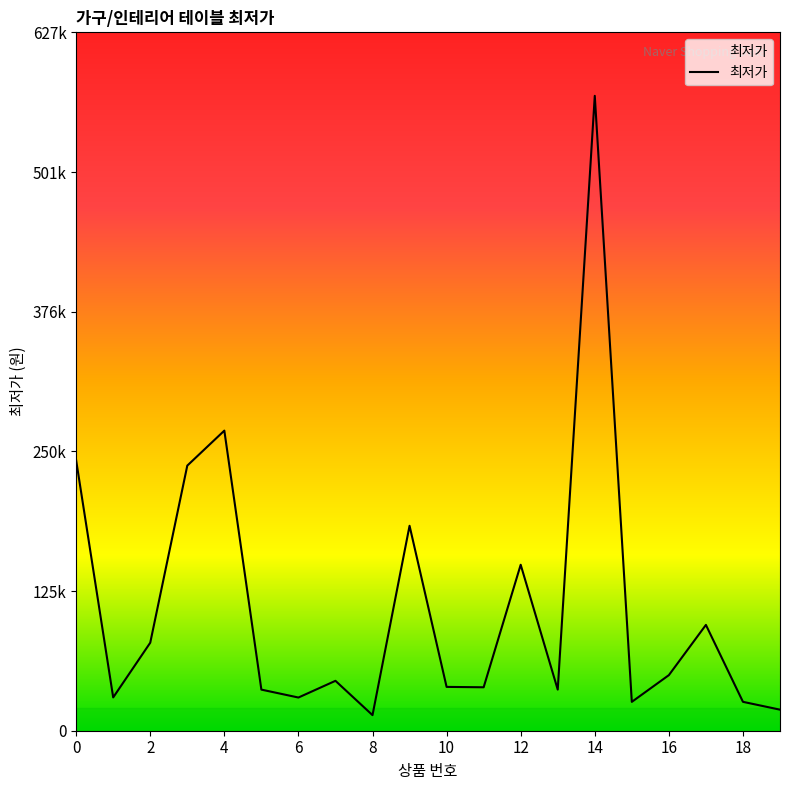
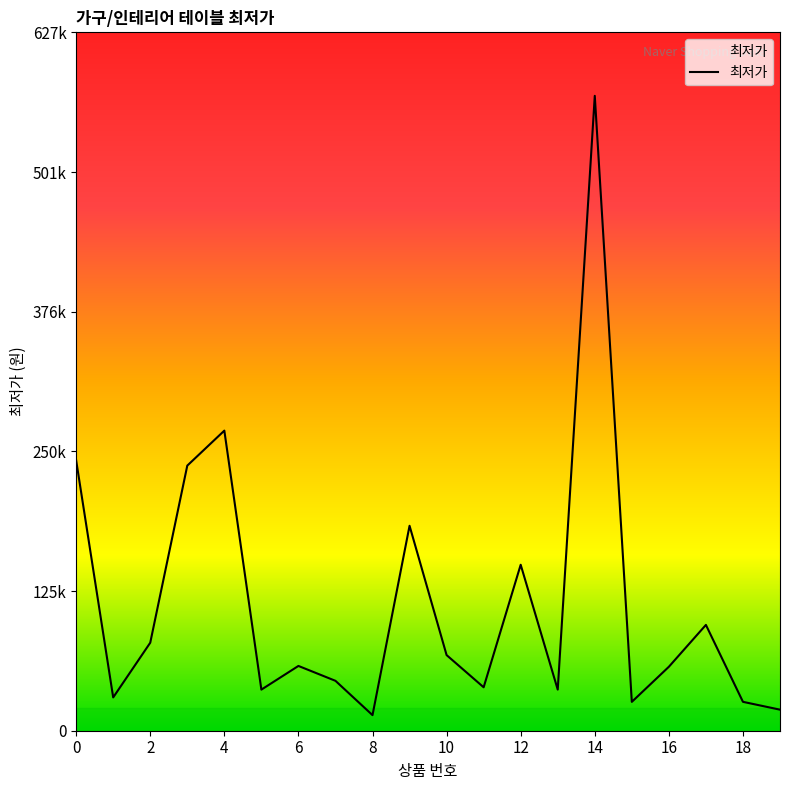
6: 30000 -> 58000
10: 39000 -> 68000
16: 50000 -> 57000
